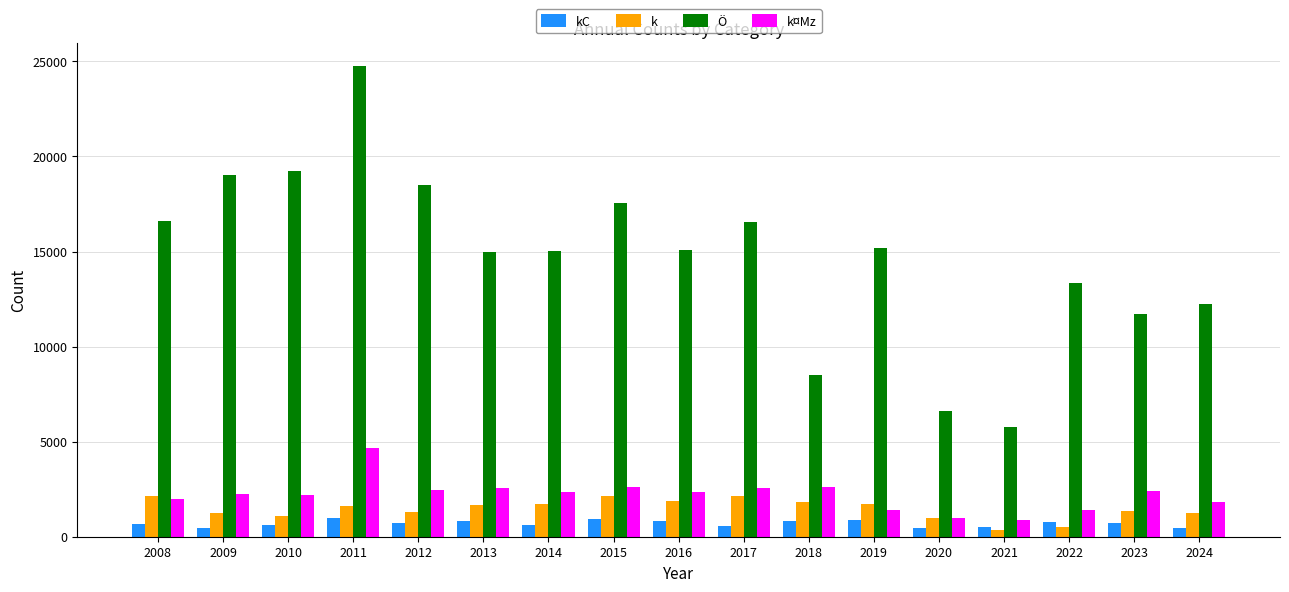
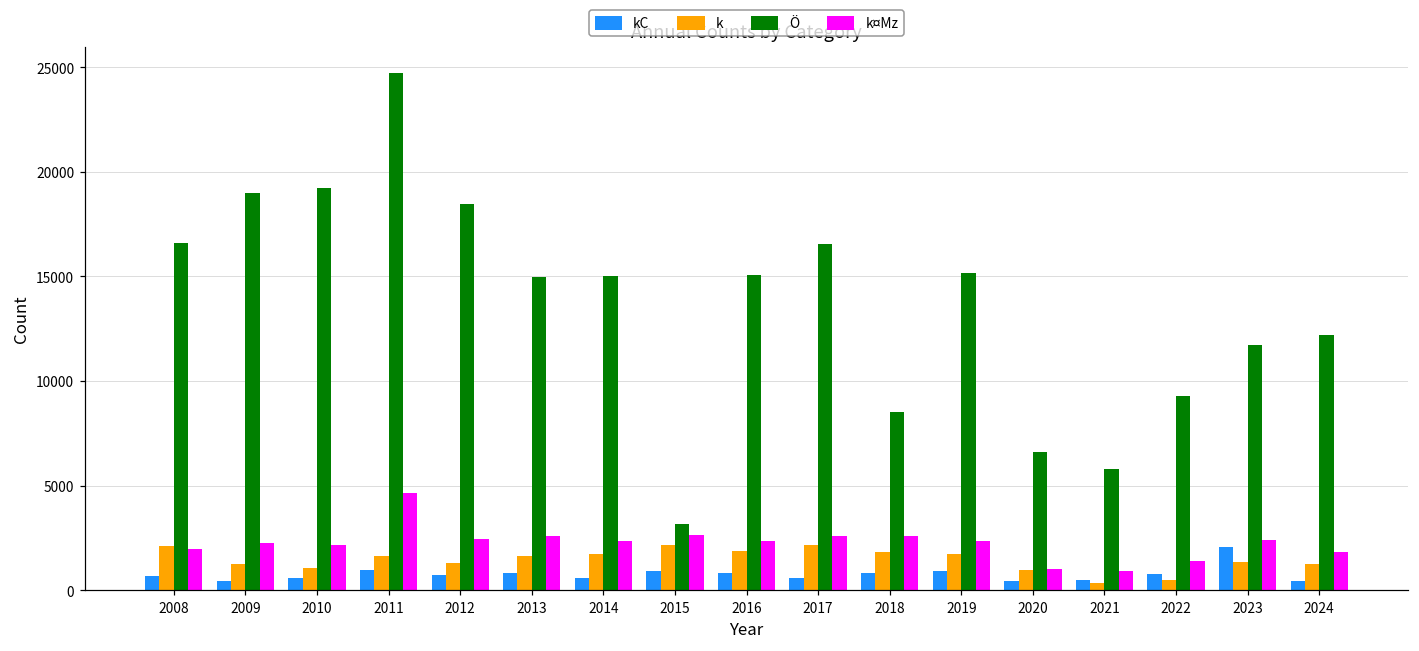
Ö, 2015: 17600 -> 3200
k¤Mz, 2019: 1400 -> 2300
Ö, 2022: 13300 -> 9300
kC, 2023: 700 -> 2100
